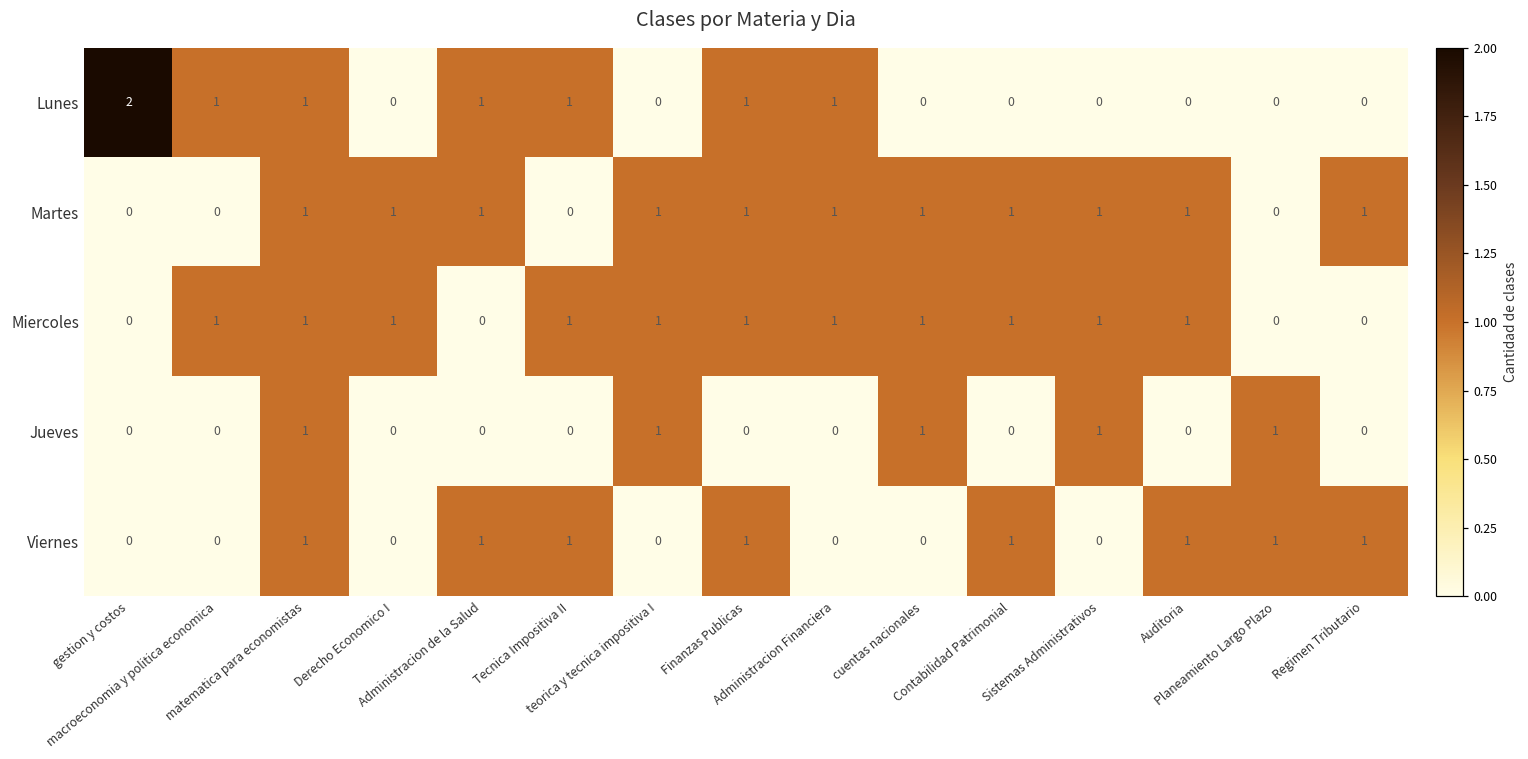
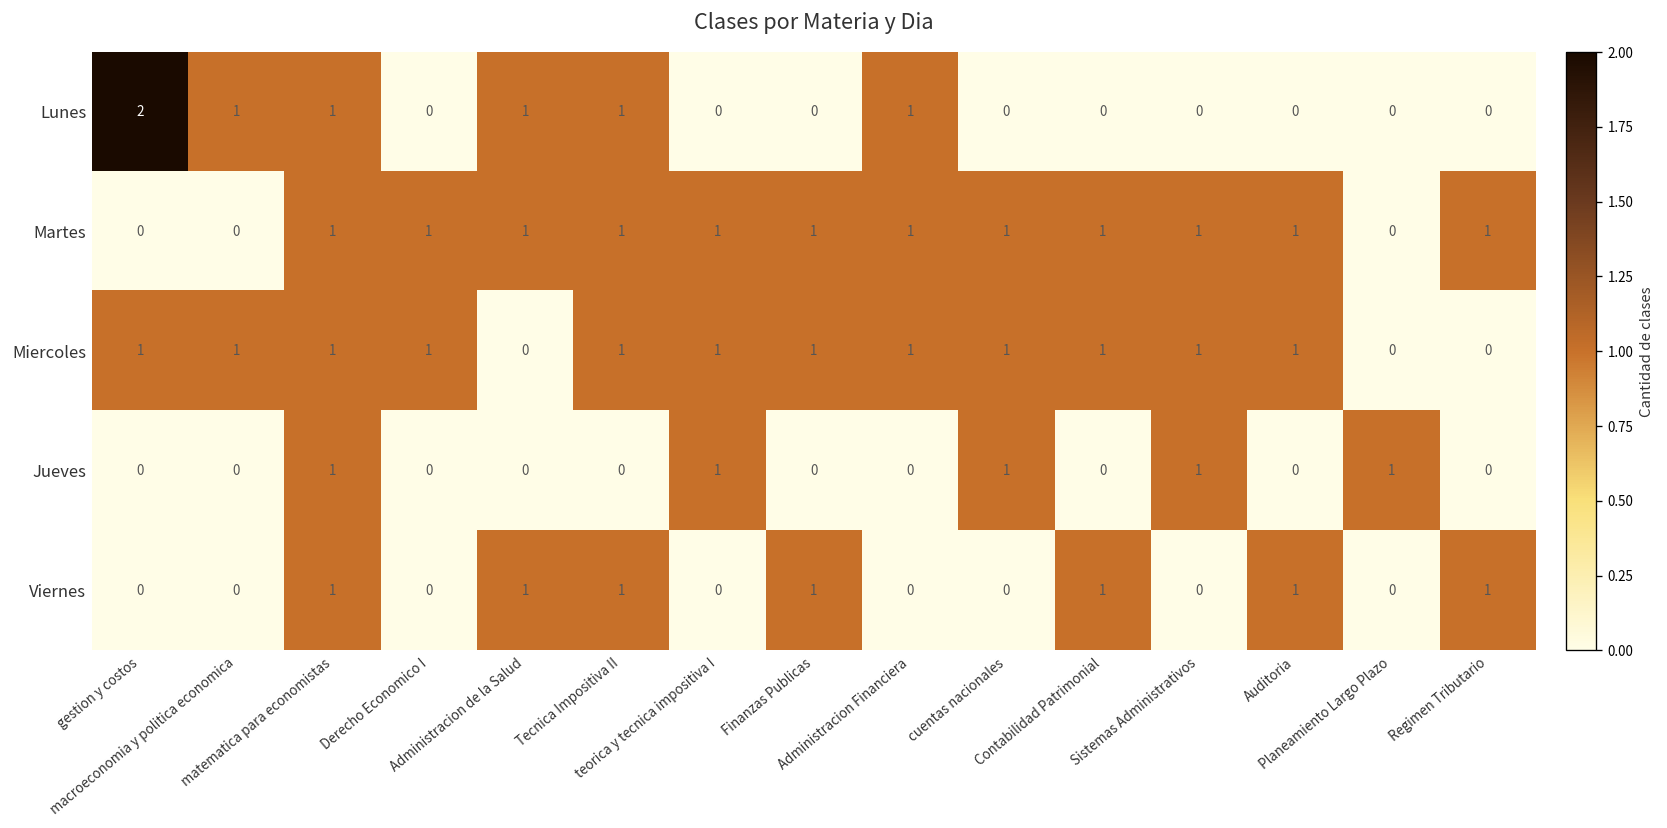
Lunes, Finanzas Publicas: 1 -> 0
Martes, Tecnica Impositiva II: 0 -> 1
Miercoles, gestion y costos: 0 -> 1
Viernes, Planeamiento Largo Plazo: 1 -> 0
